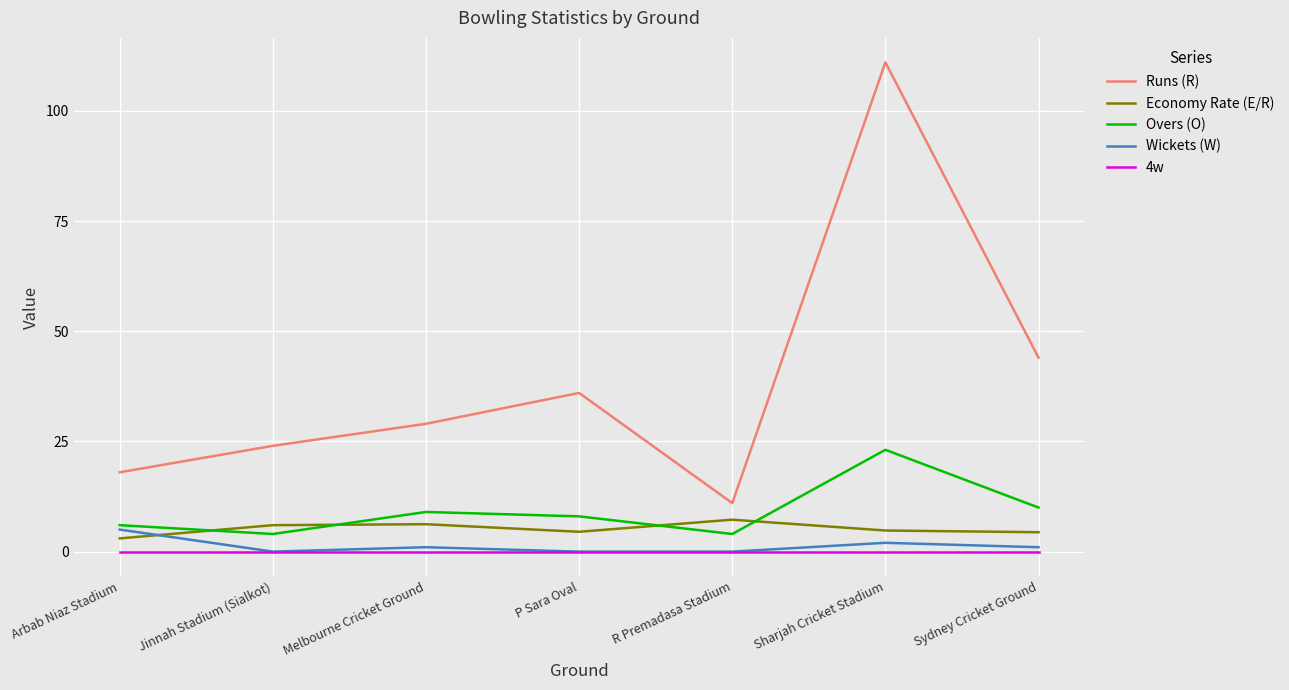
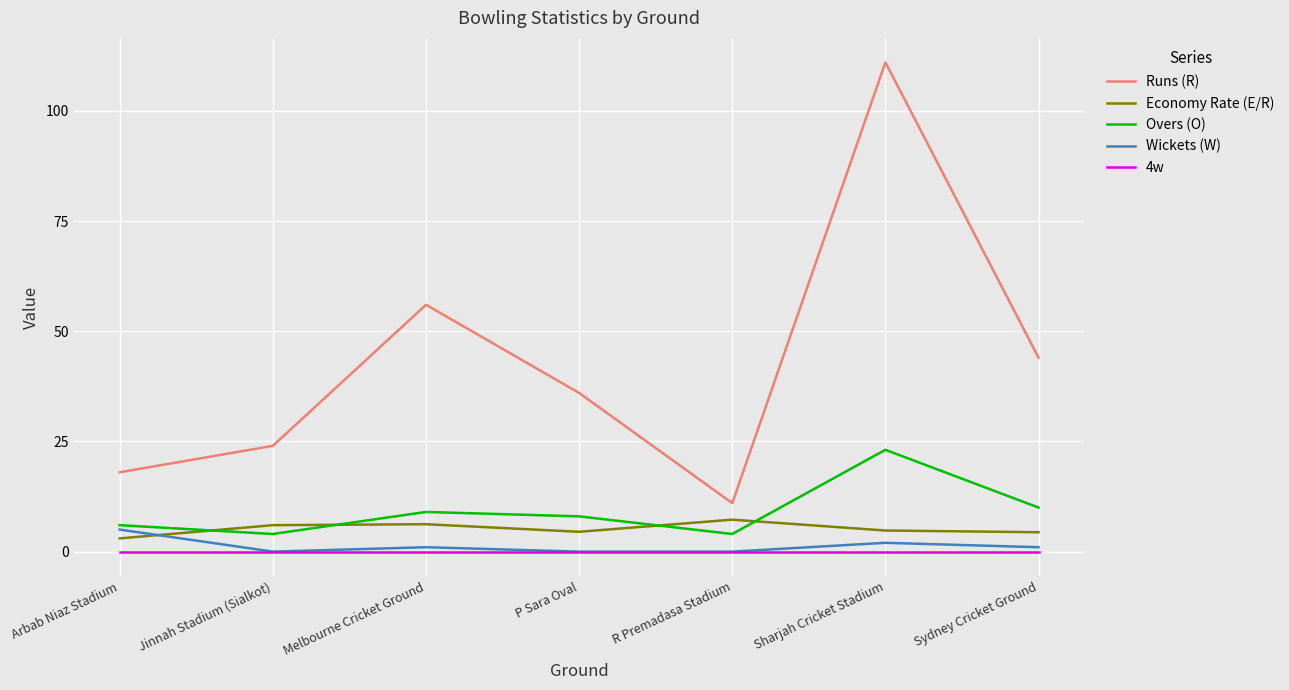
Runs (R), Melbourne Cricket Ground: 29 -> 56
